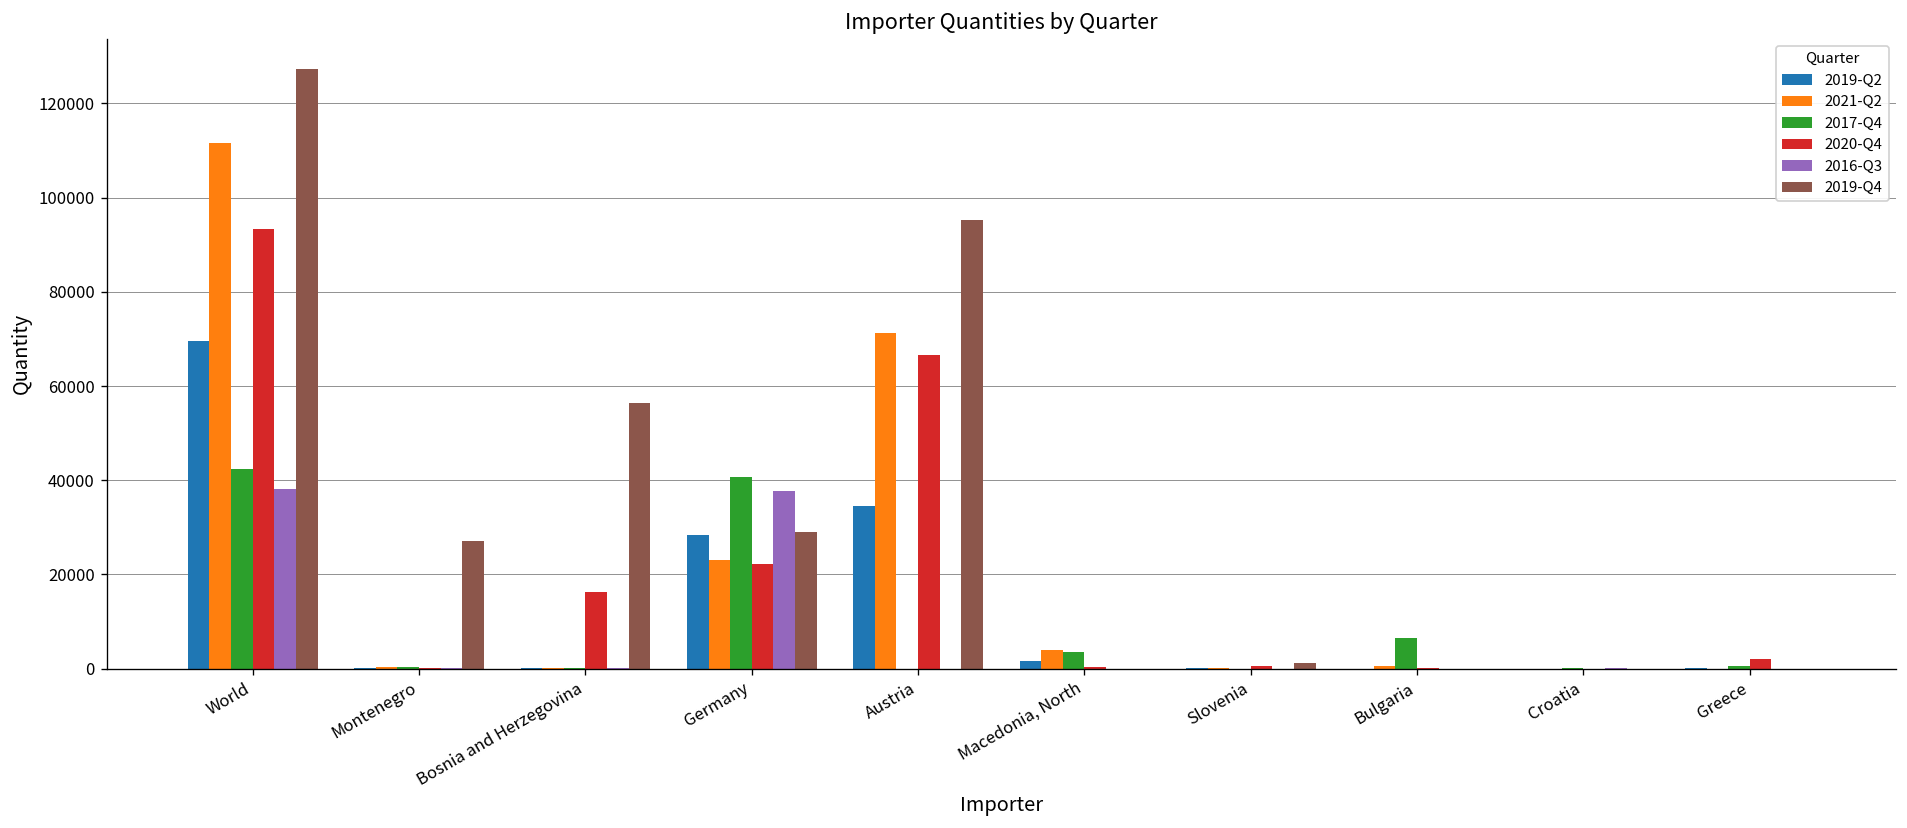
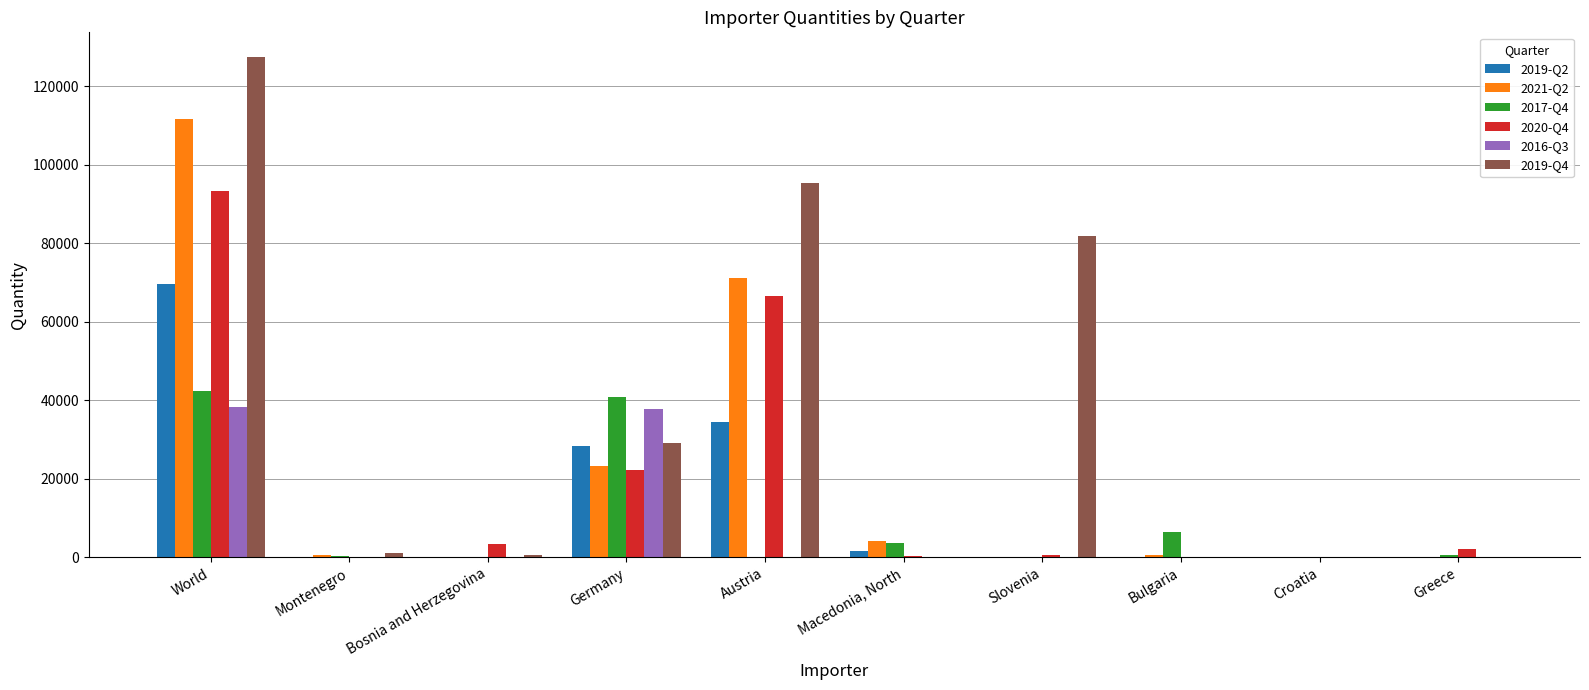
2019-Q4, Montenegro: 27000 -> 1000
2020-Q4, Bosnia and Herzegovina: 16000 -> 3000
2019-Q4, Bosnia and Herzegovina: 56000 -> 0
2019-Q4, Slovenia: 1000 -> 82000
